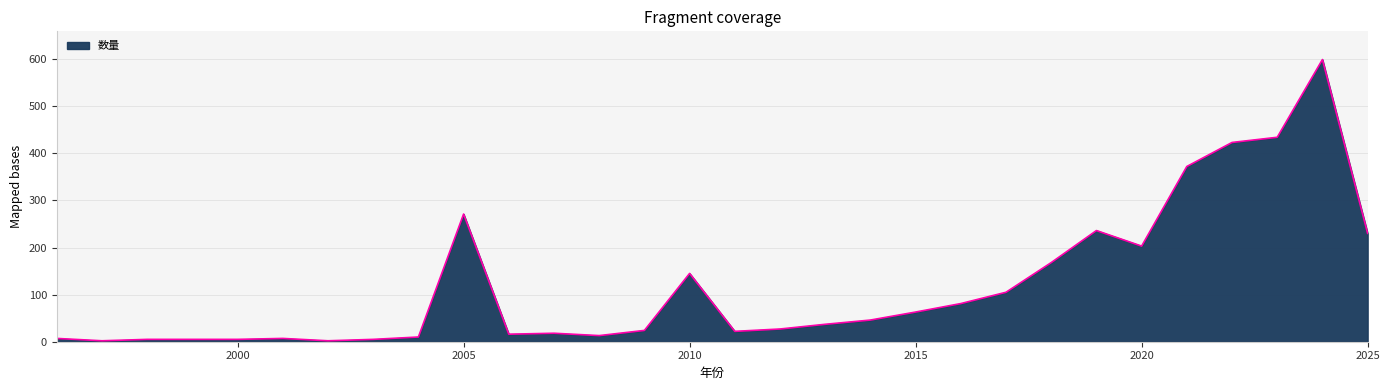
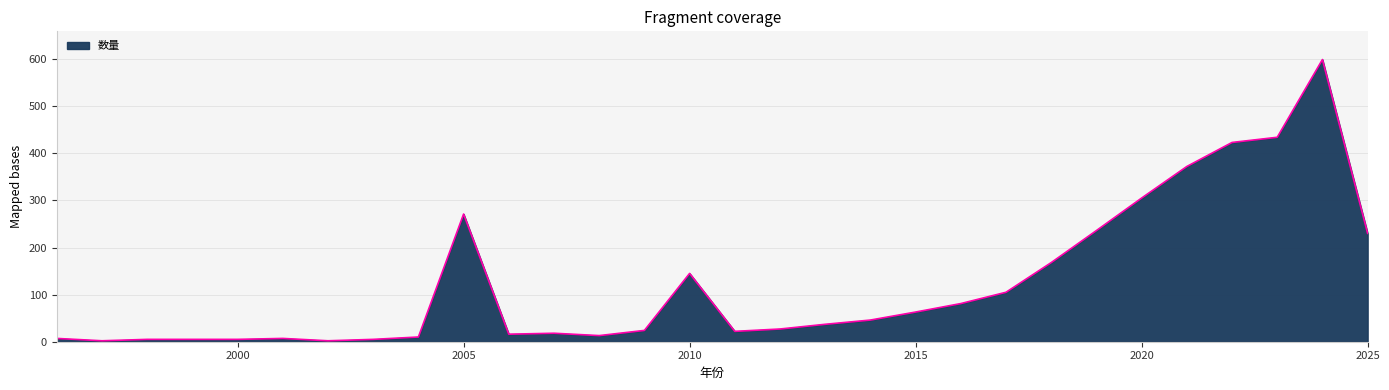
2020: 200 -> 310
